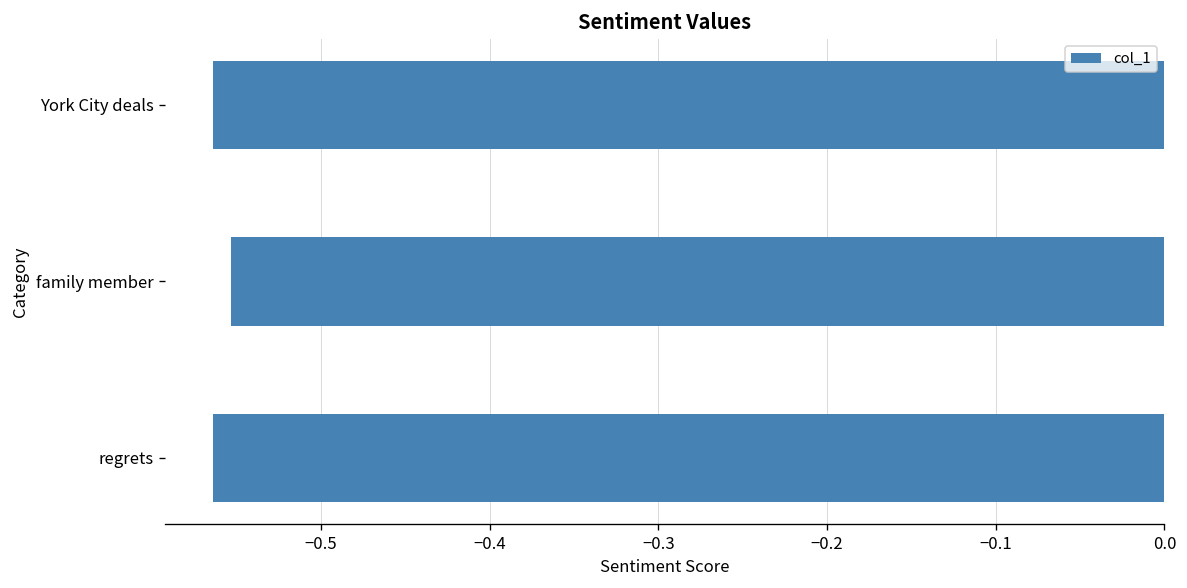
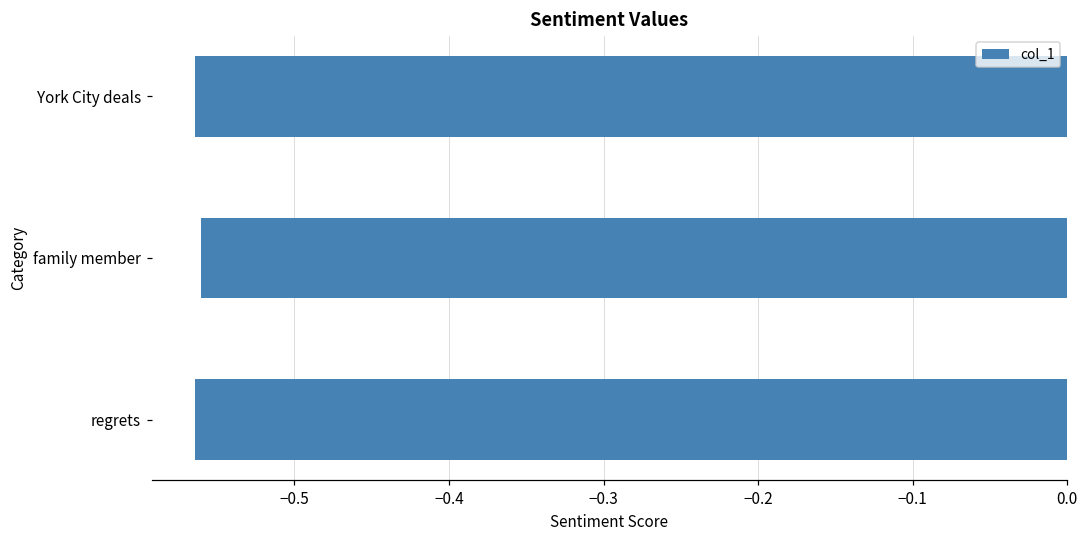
family member: -0.554 -> -0.561
